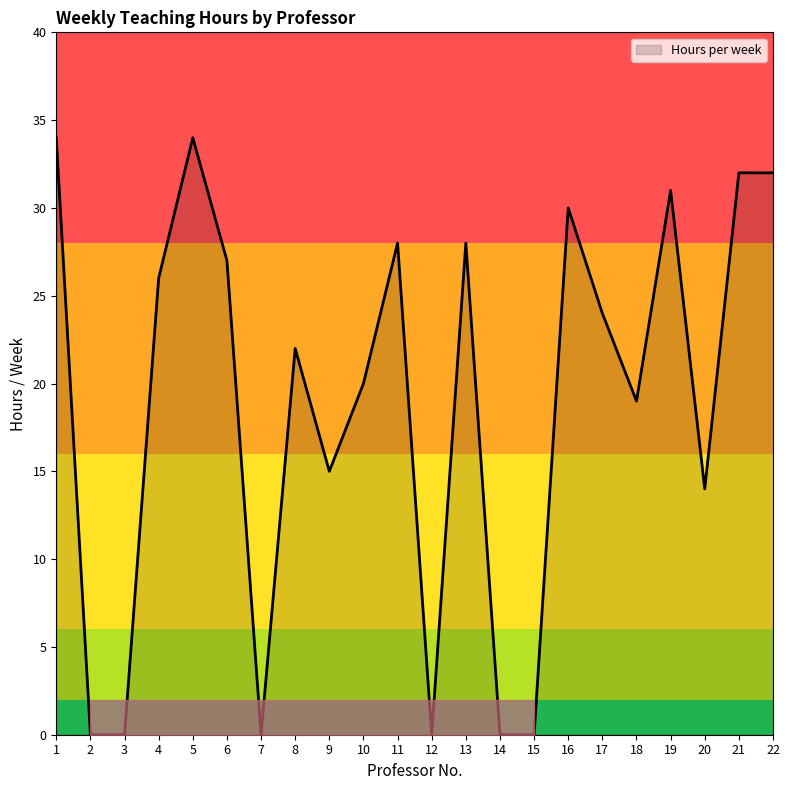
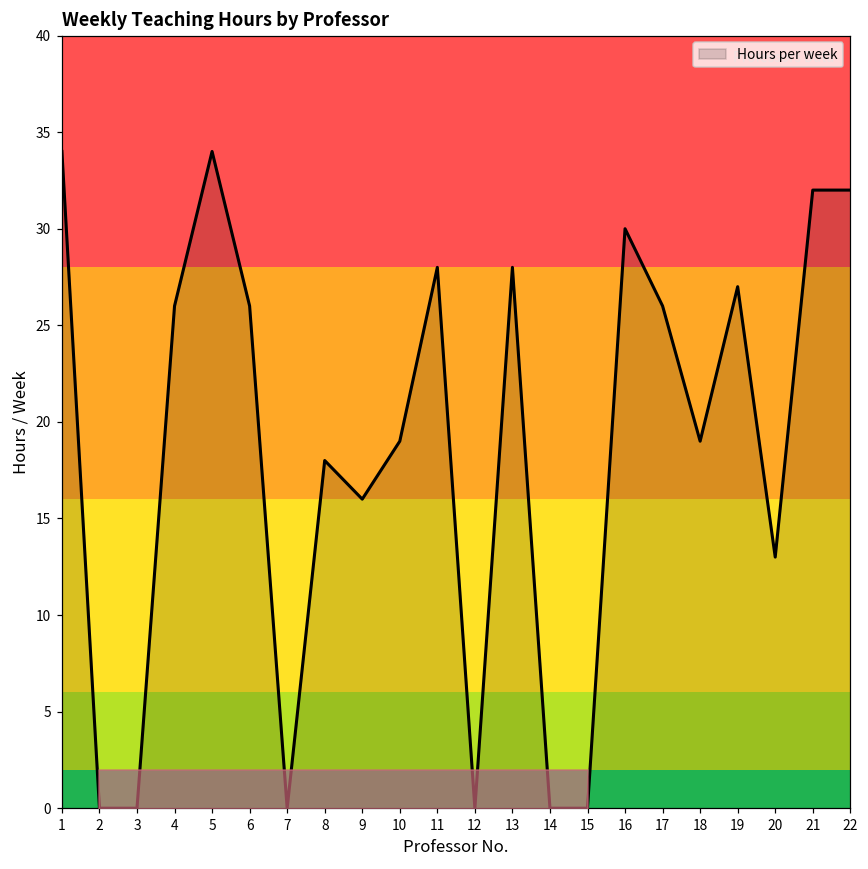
Hours per week, 6: 27 -> 26
Hours per week, 8: 22 -> 18
Hours per week, 9: 15 -> 16
Hours per week, 10: 20 -> 19
Hours per week, 17: 24 -> 26
Hours per week, 19: 31 -> 27
Hours per week, 20: 14 -> 13
